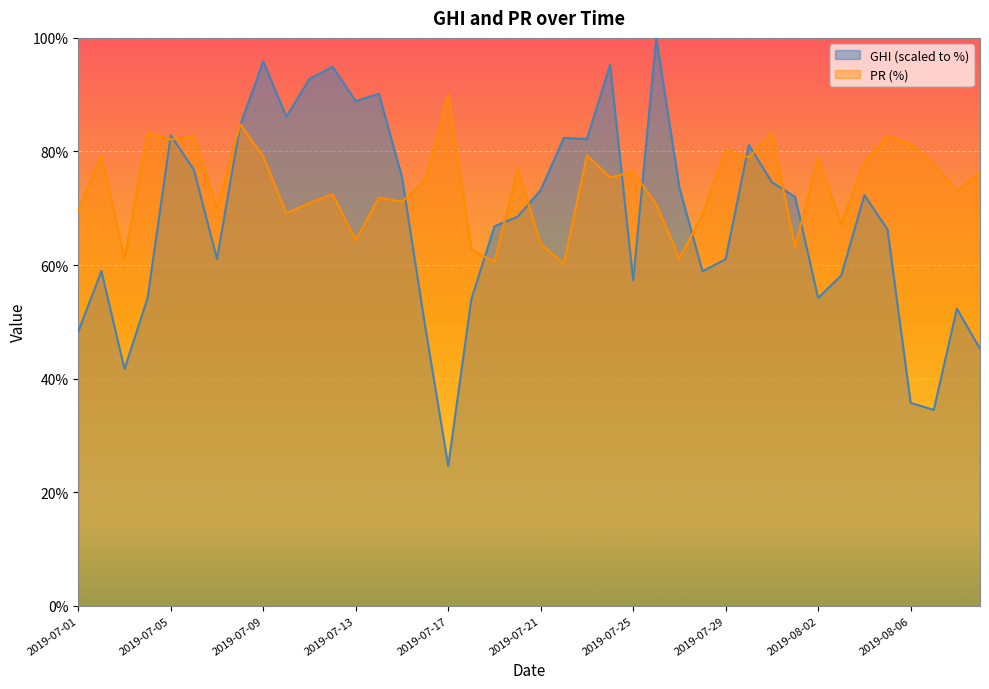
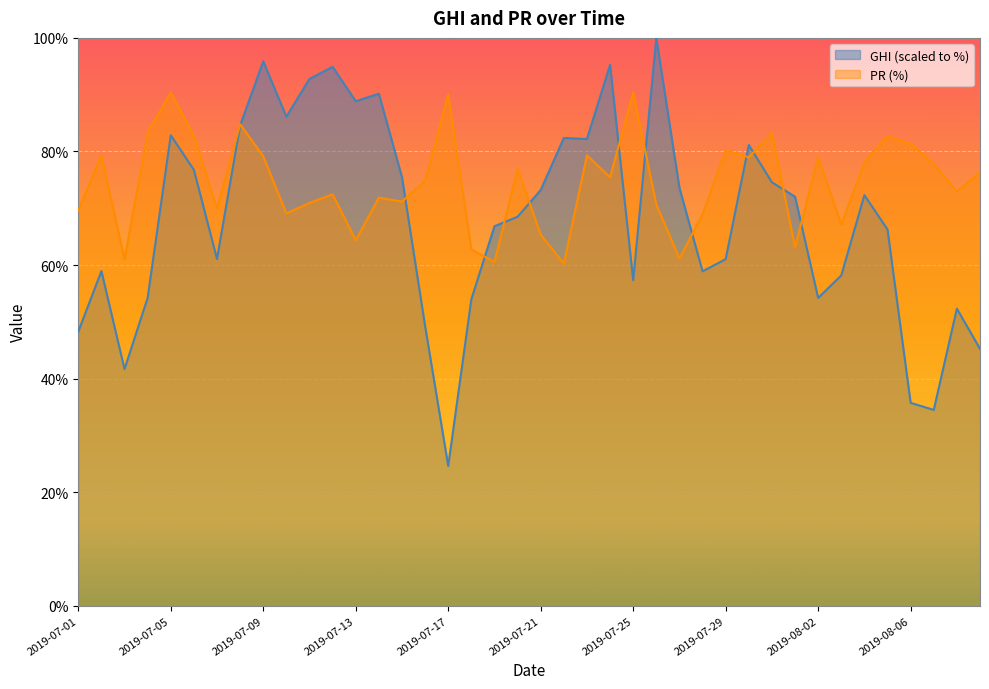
PR (%), 2019-07-05: 82% -> 90%
PR (%), 2019-07-21: 64% -> 65%
PR (%), 2019-07-25: 76% -> 90%
